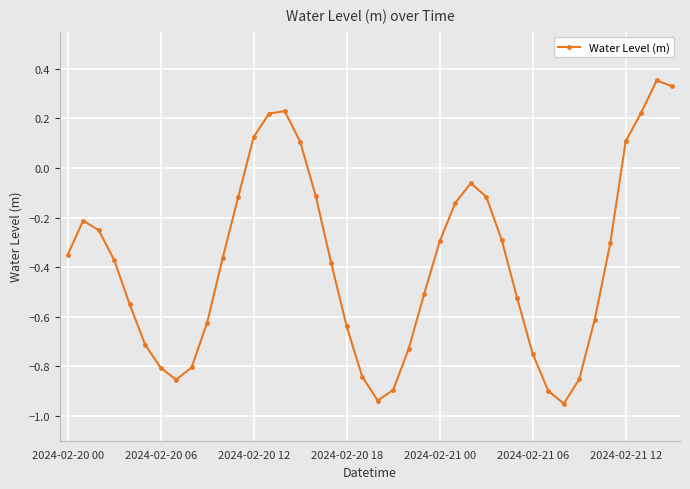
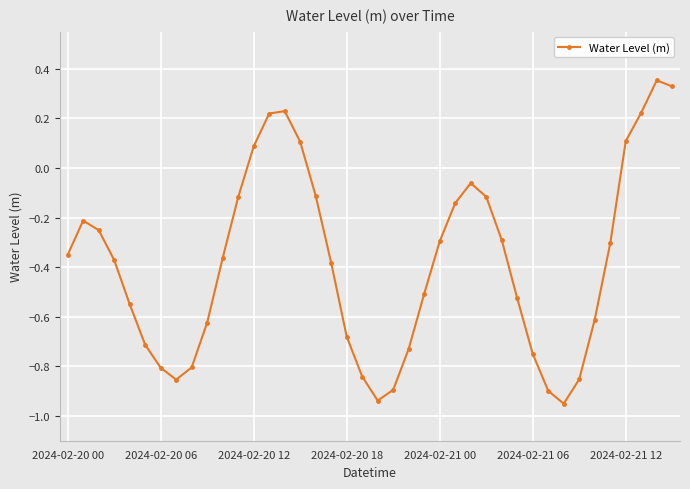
2024-02-20 12: 0.13 -> 0.09
2024-02-20 18: -0.64 -> -0.68
